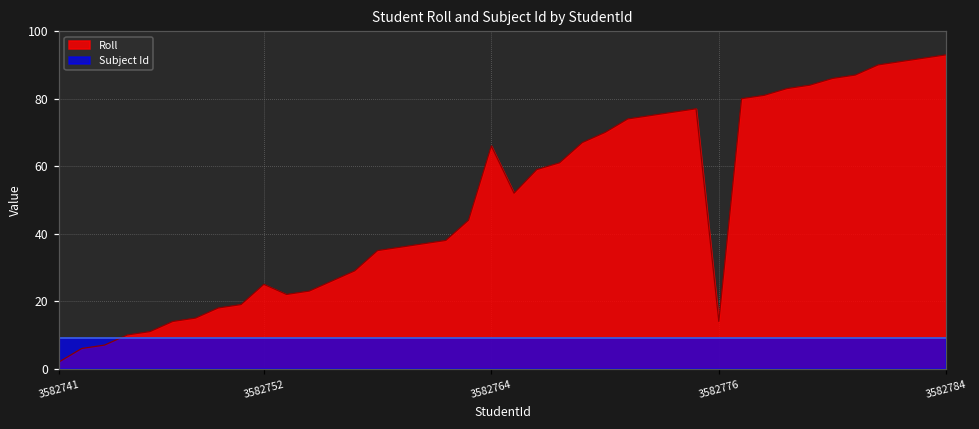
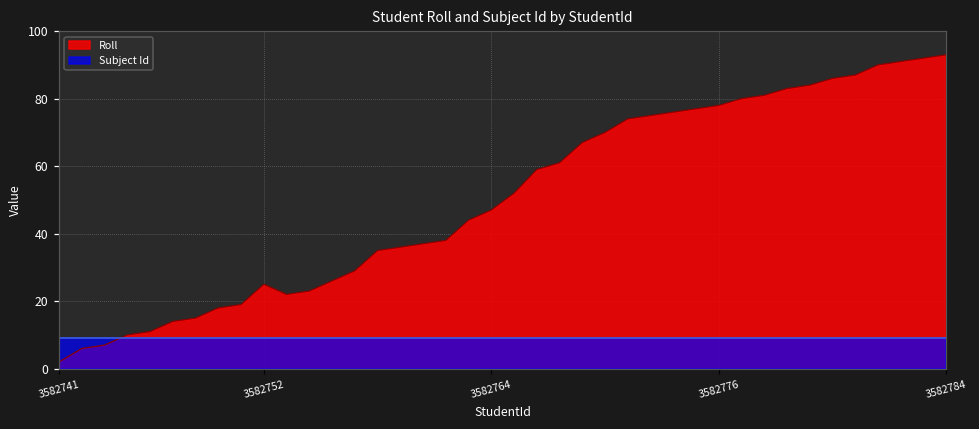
Roll, 3582764: 66 -> 47
Roll, 3582776: 14 -> 78
